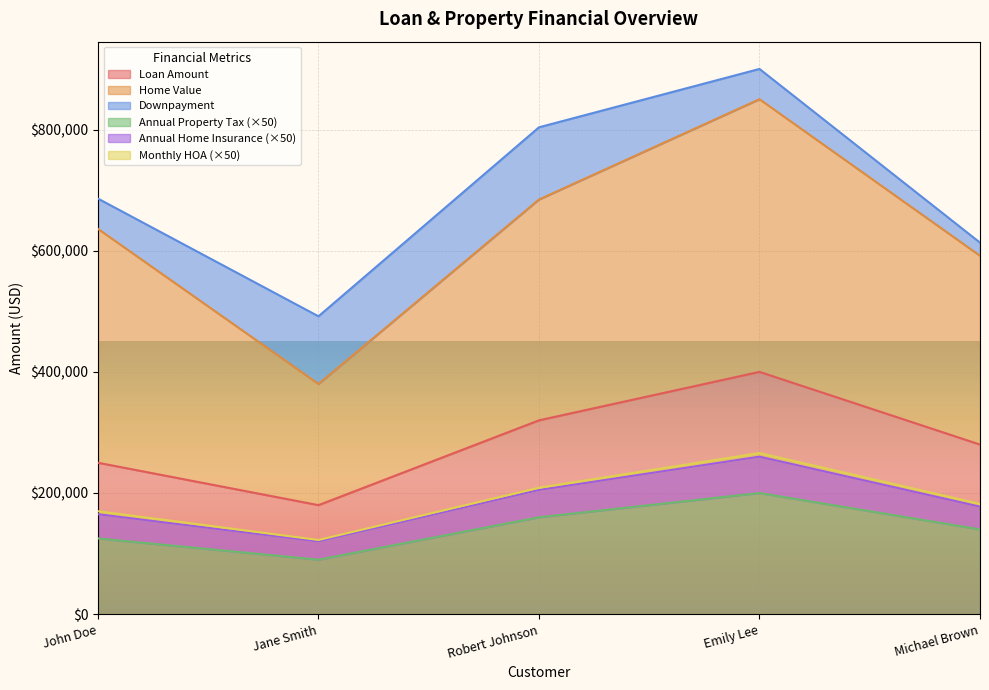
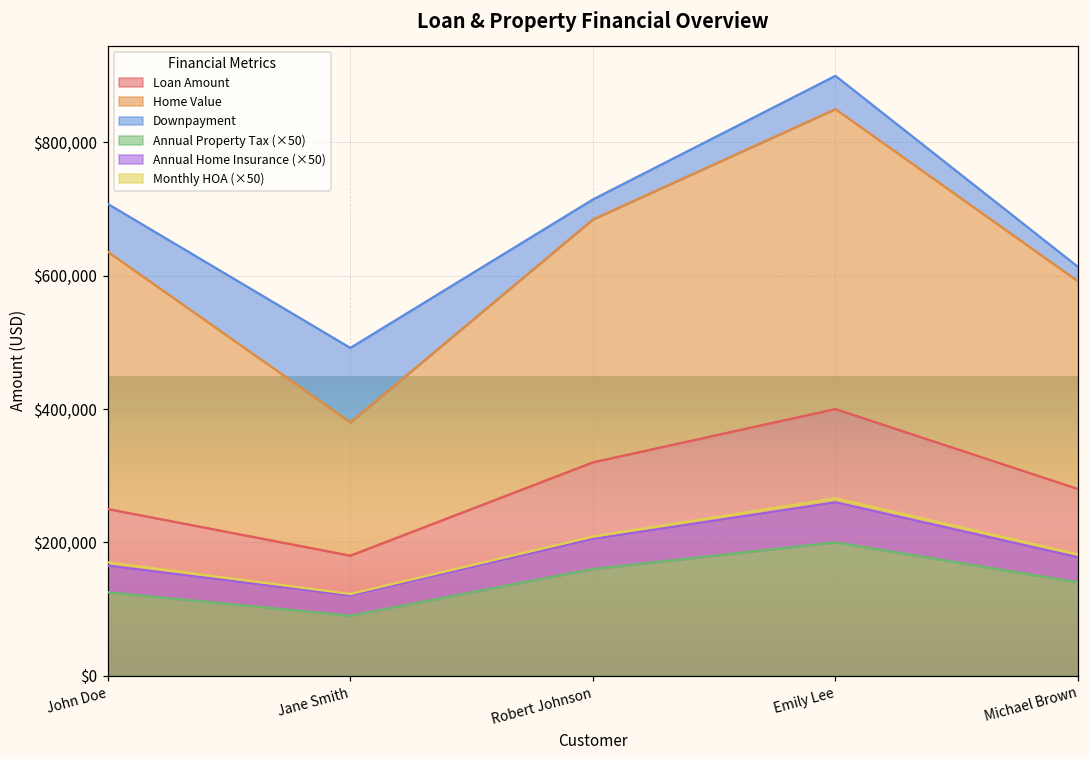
Downpayment, John Doe: $50,000 -> $70,000
Downpayment, Robert Johnson: $120,000 -> $30,000
